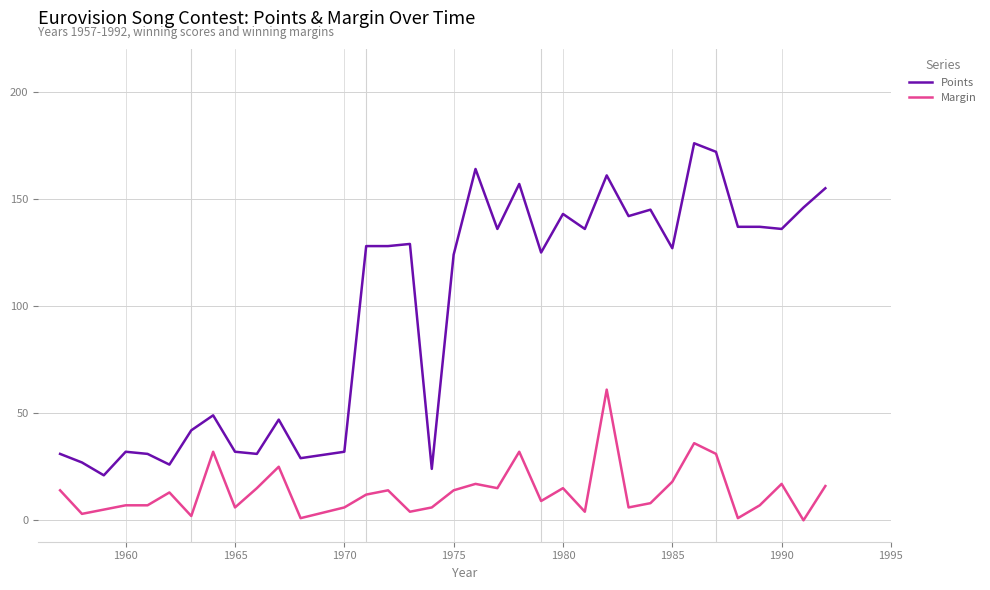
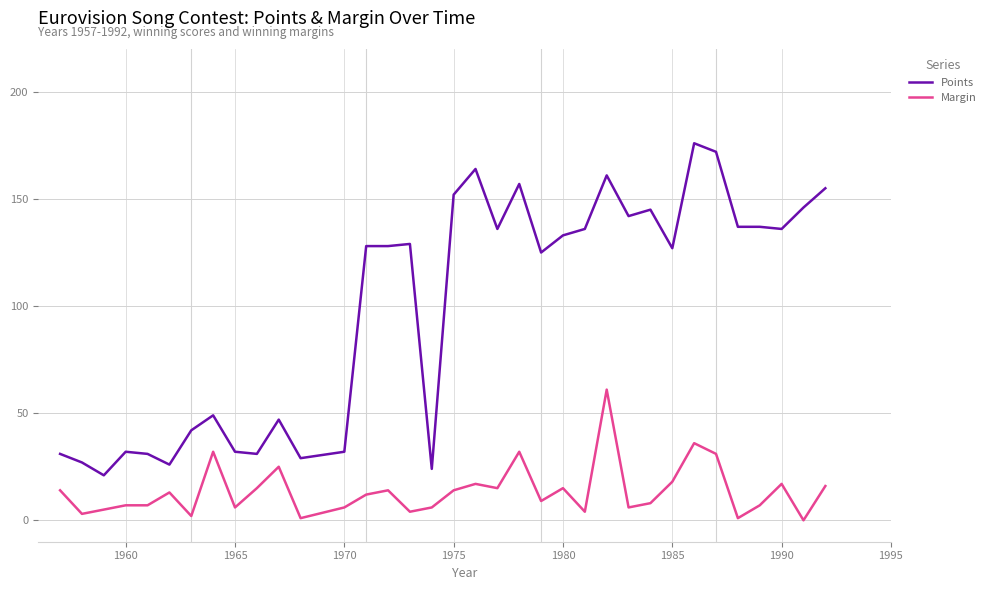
Points, 1975: 124 -> 152
Points, 1980: 143 -> 133
